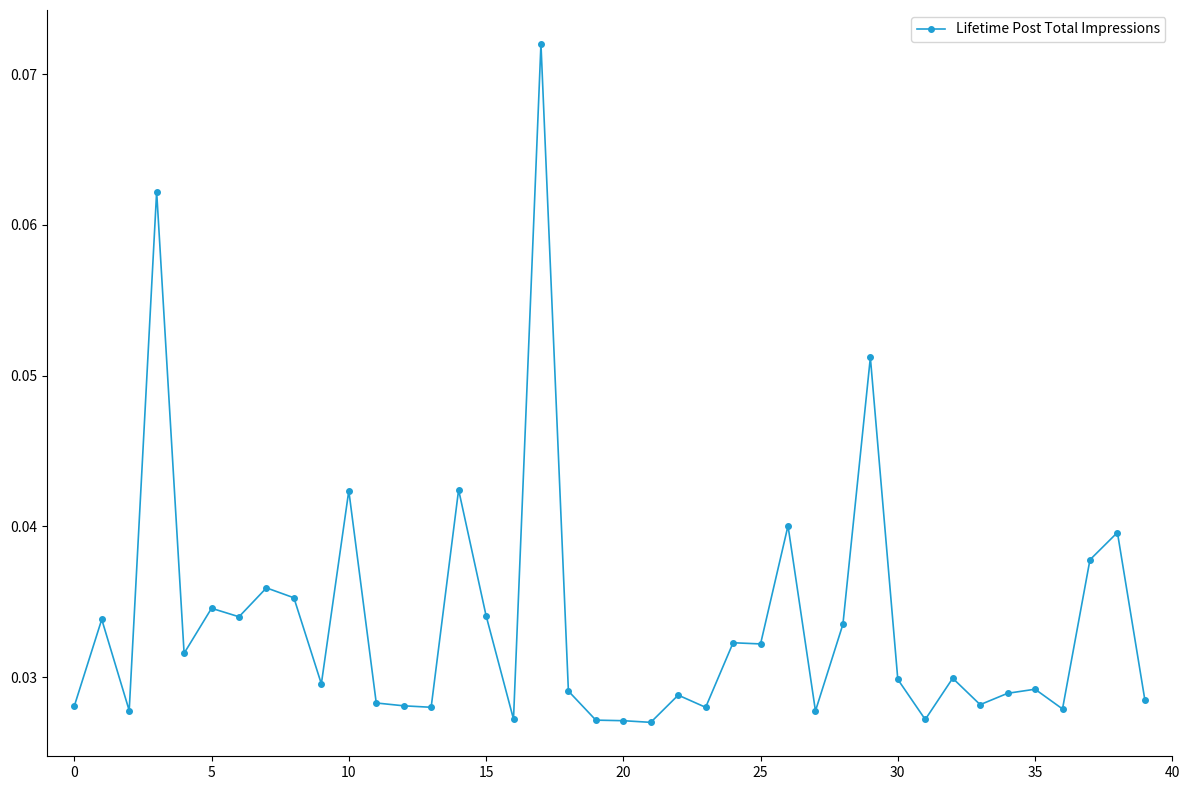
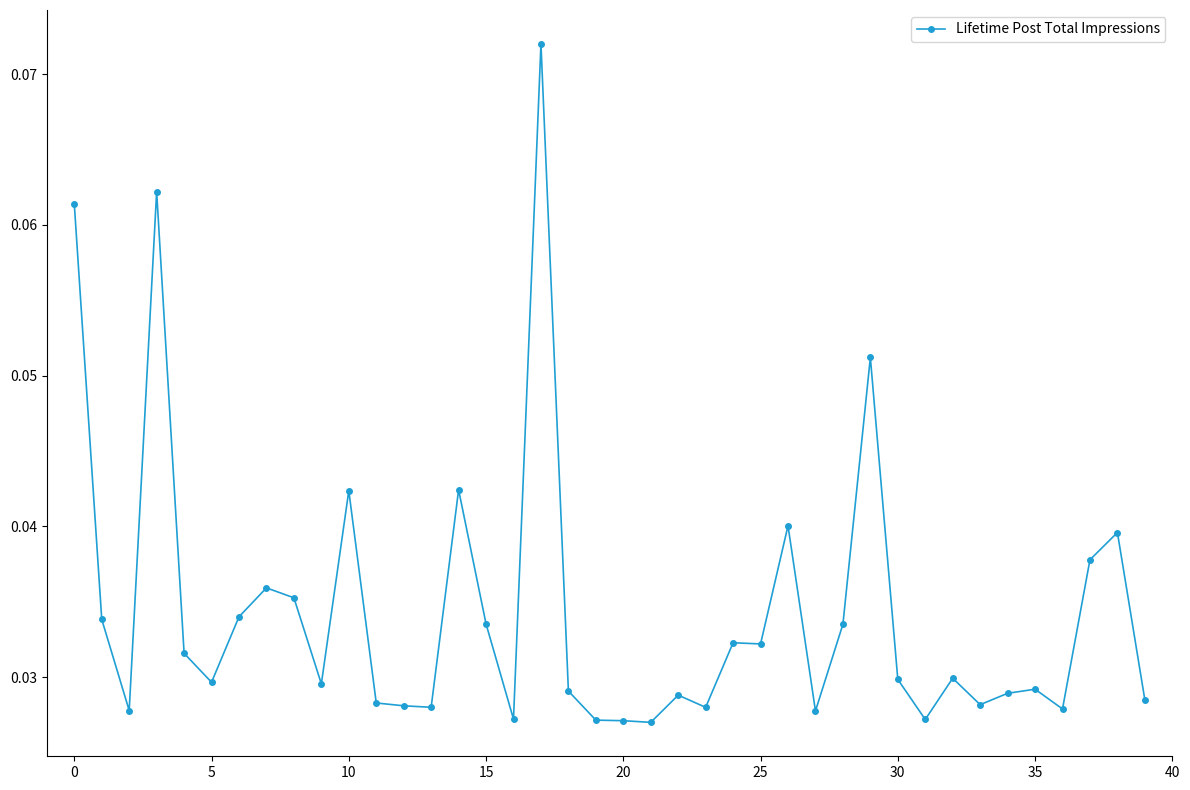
0: 0.0281 -> 0.0614
5: 0.0346 -> 0.0297
15: 0.0341 -> 0.0335
